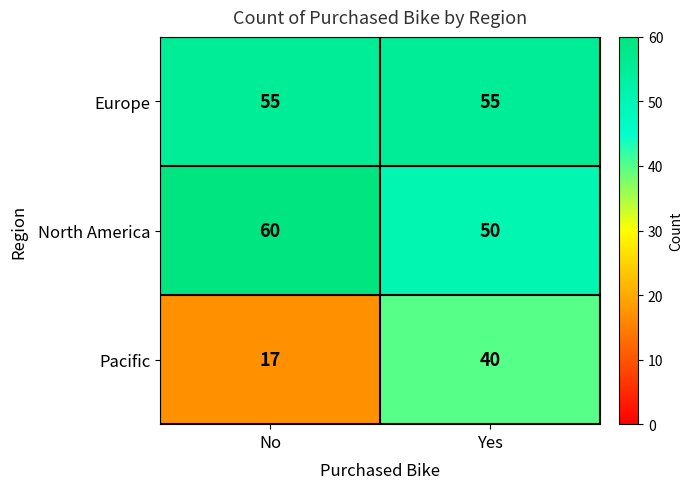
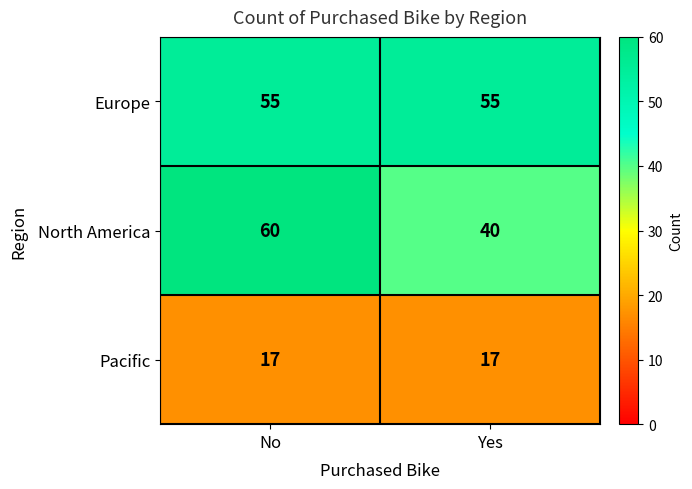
North America, Yes: 50 -> 40
Pacific, Yes: 40 -> 17
